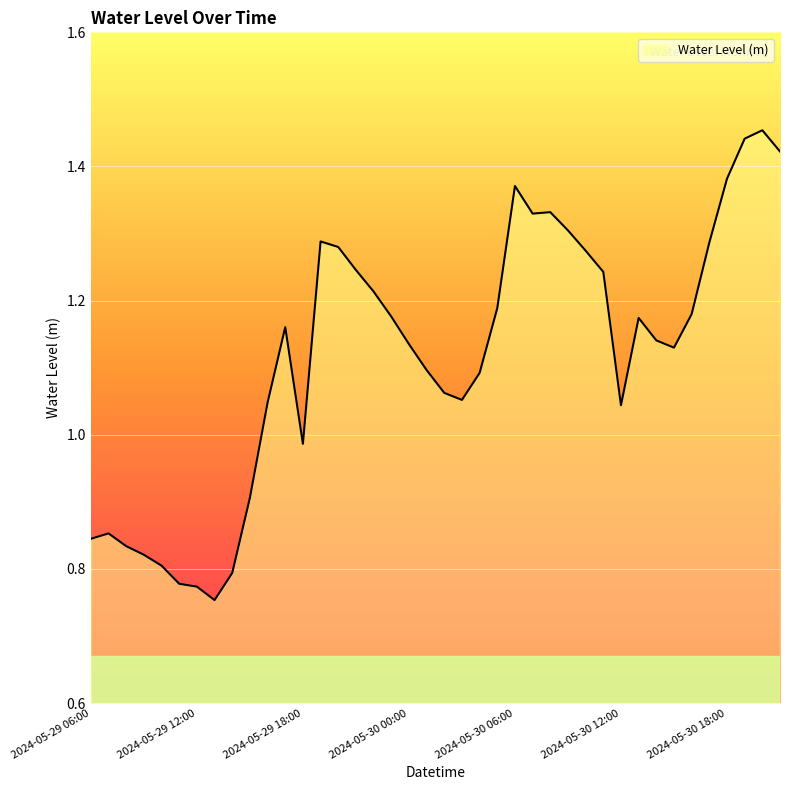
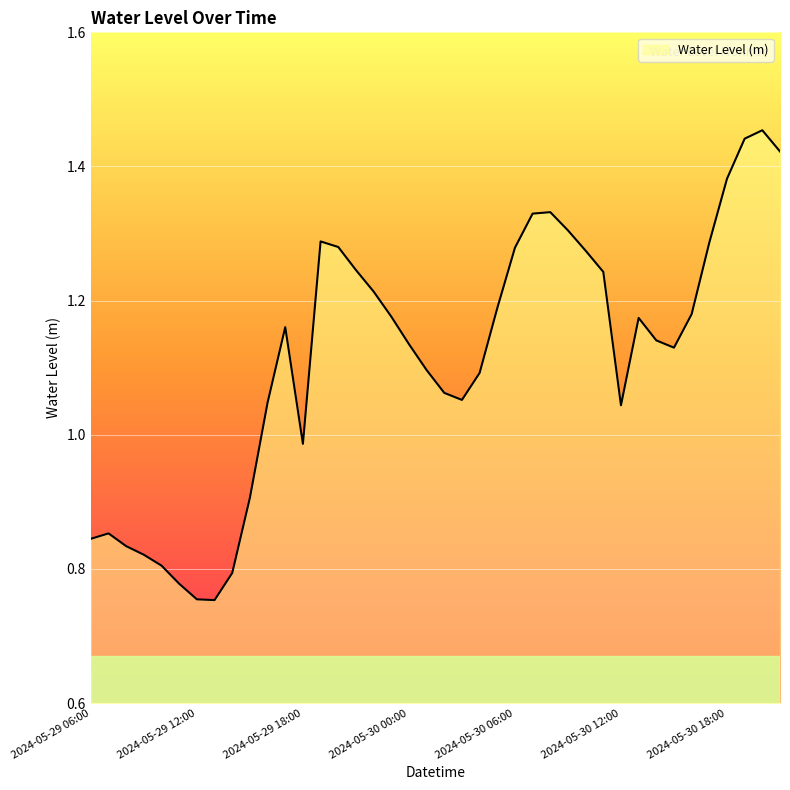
2024-05-29 12:00: 0.77 -> 0.75
2024-05-30 06:00: 1.37 -> 1.28
